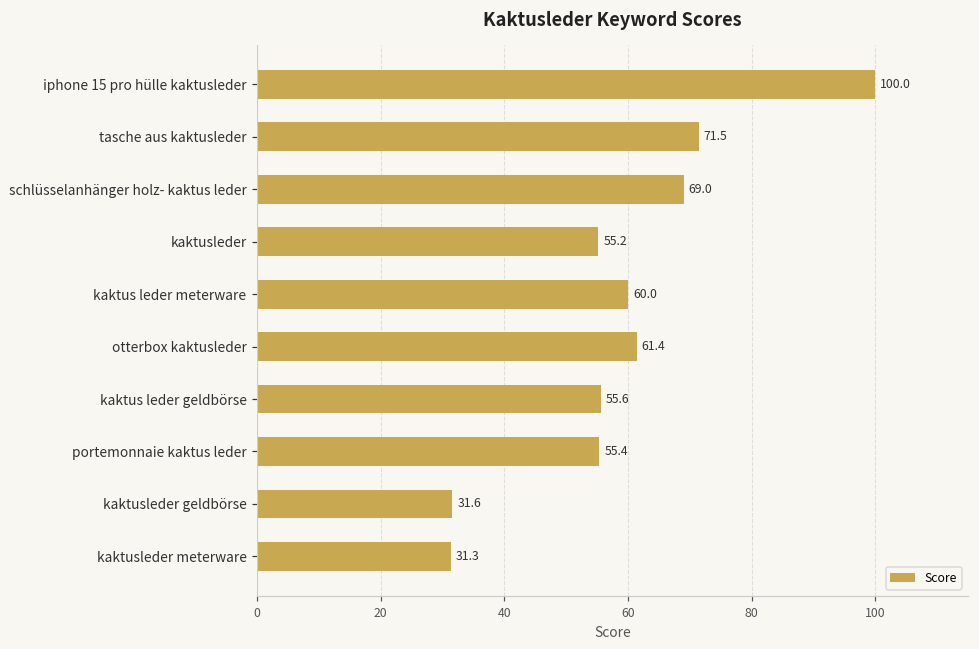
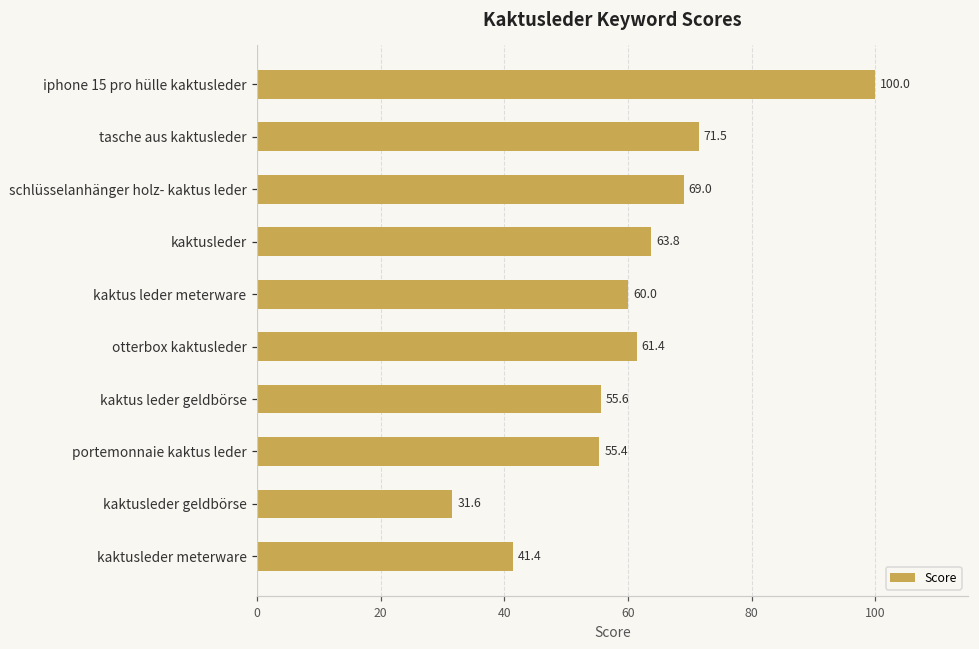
kaktusleder: 55.2 -> 63.8
kaktusleder meterware: 31.3 -> 41.4
